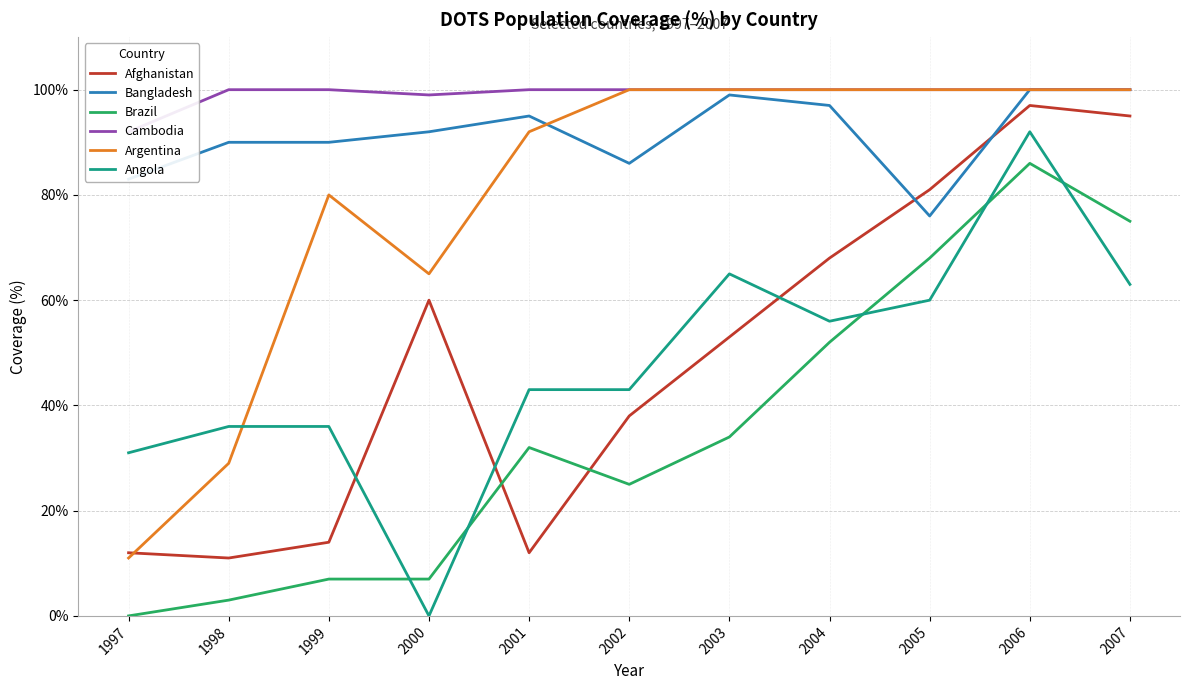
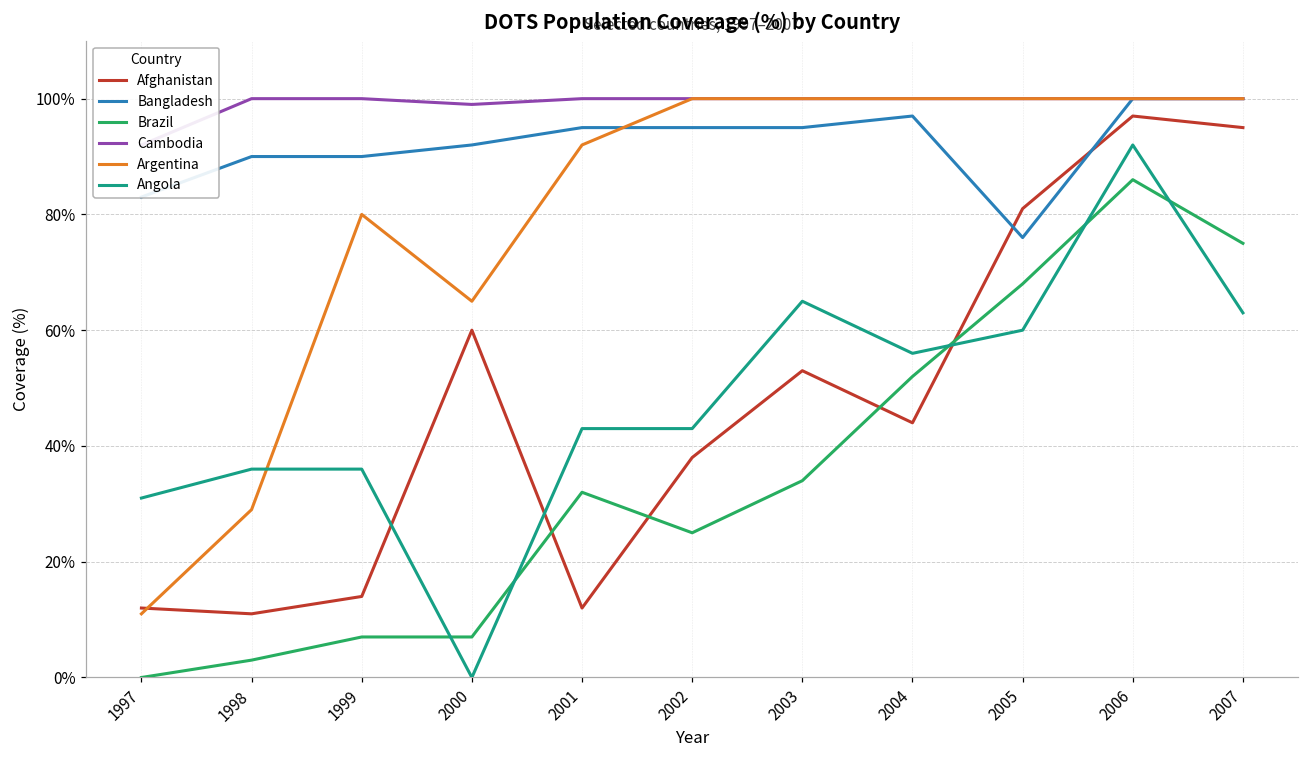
Bangladesh, 2002: 86% -> 95%
Bangladesh, 2003: 99% -> 95%
Afghanistan, 2004: 68% -> 44%
